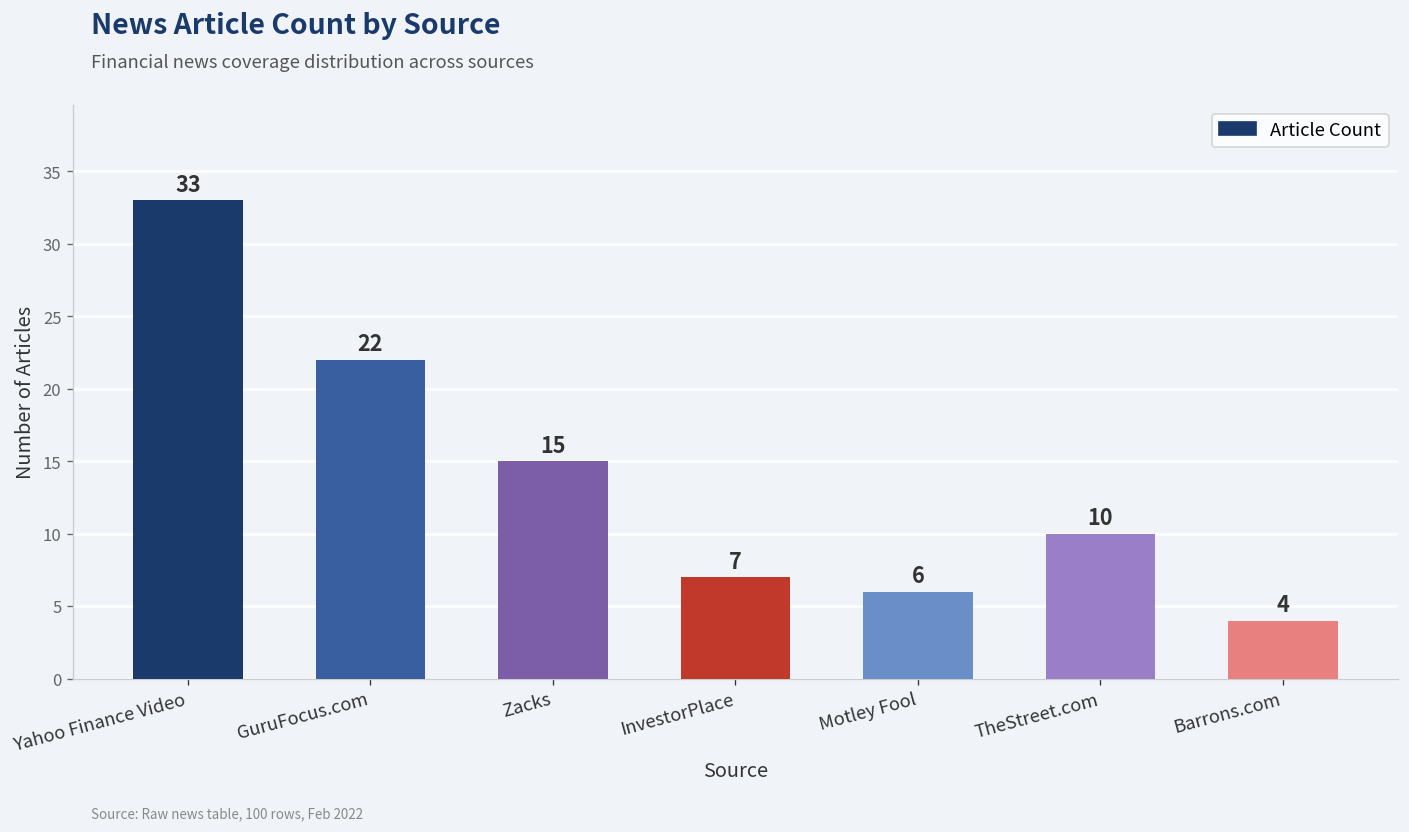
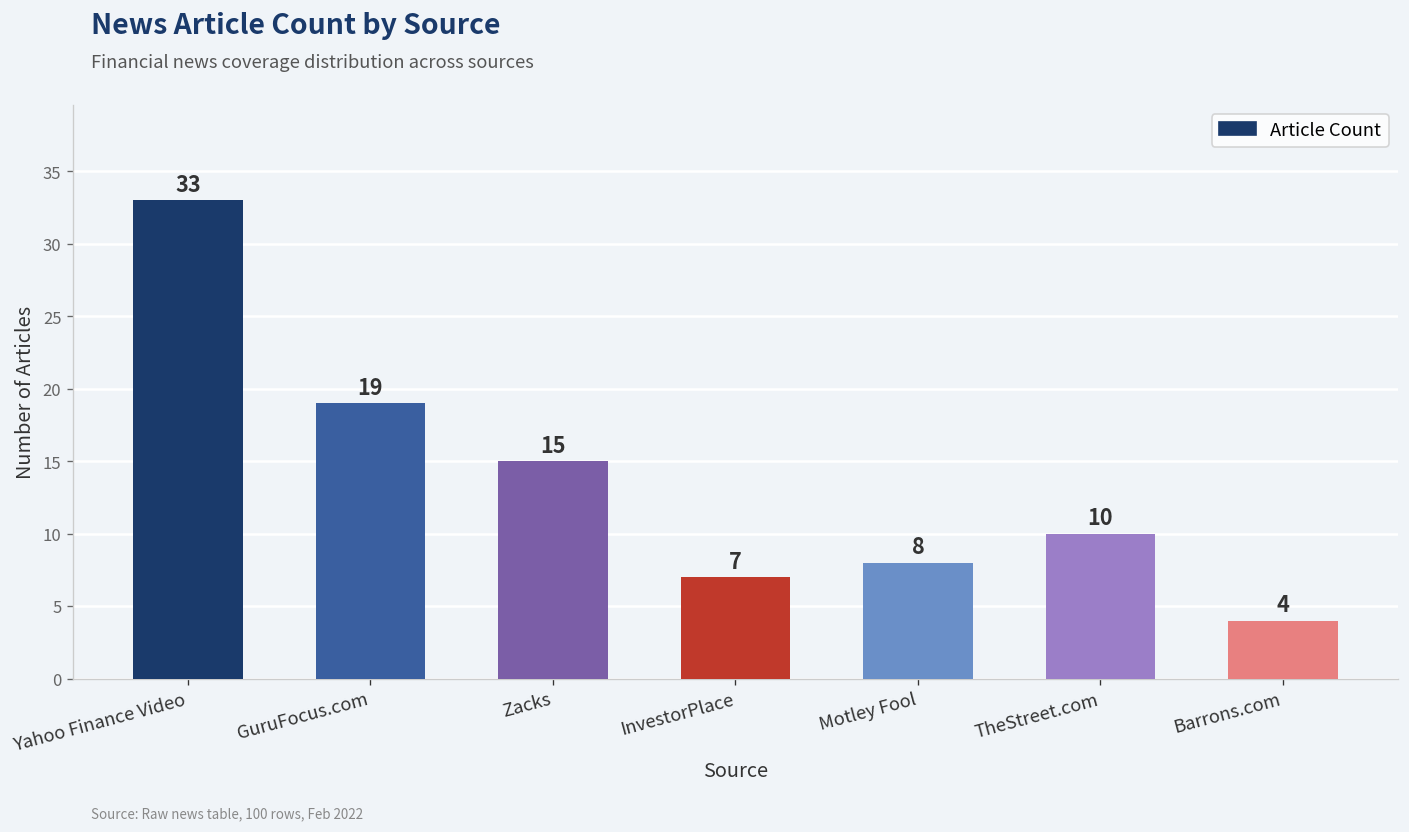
GuruFocus.com: 22 -> 19
Motley Fool: 6 -> 8
